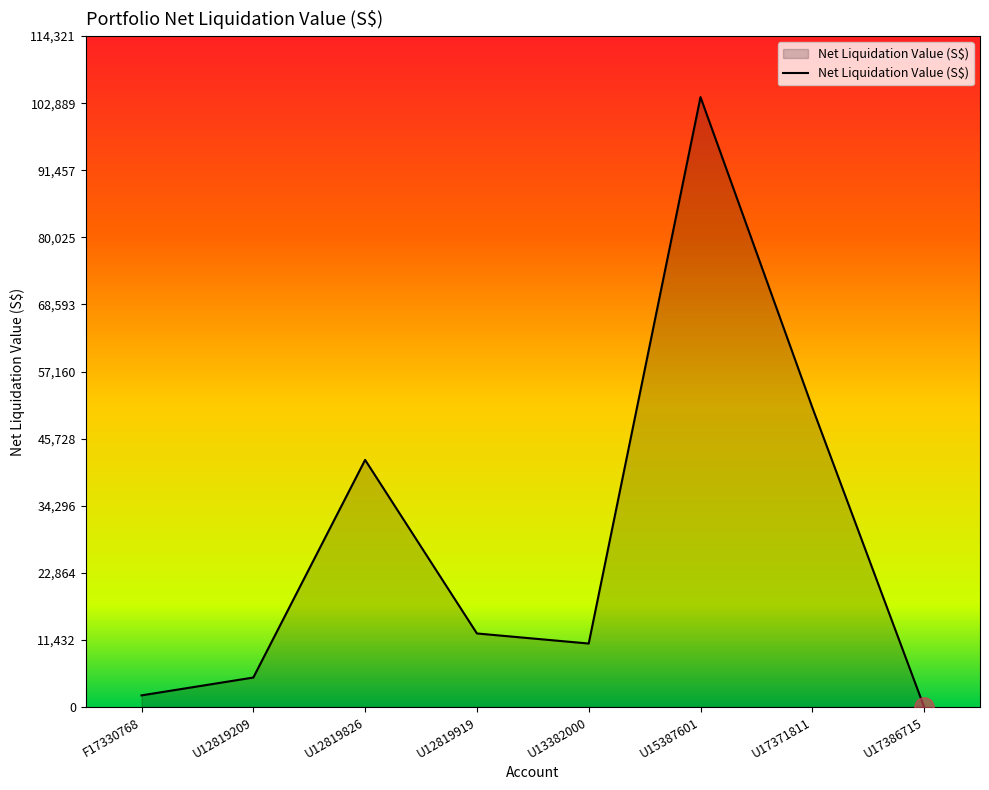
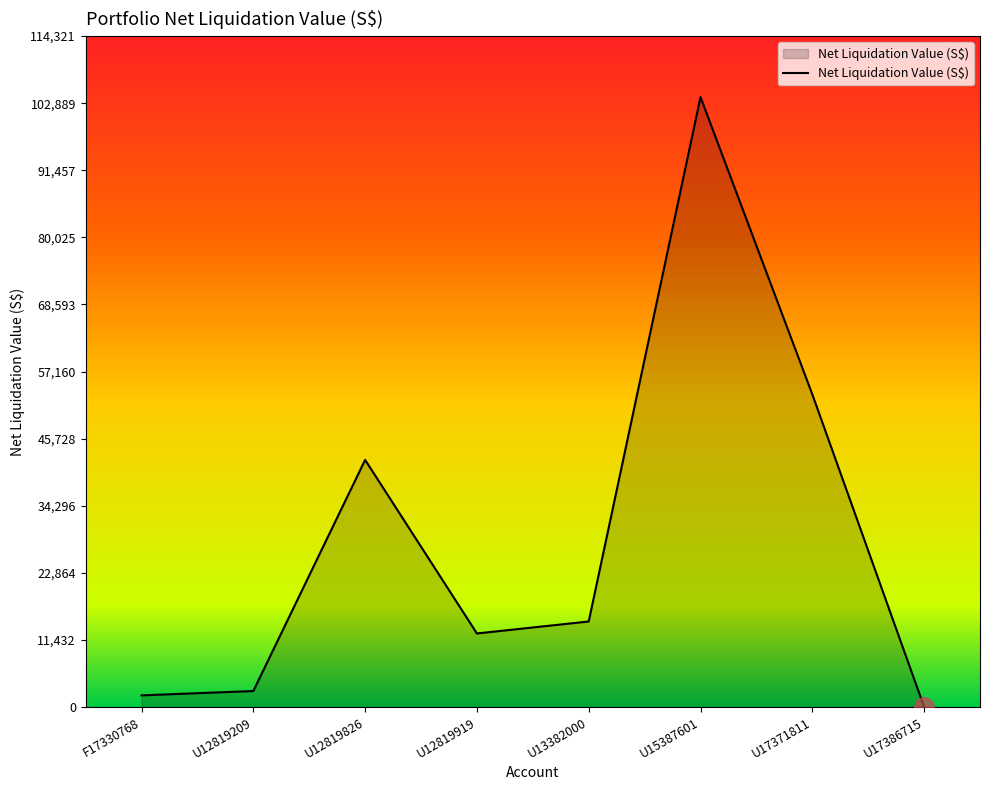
Net Liquidation Value (S$), U12819209: 5,000 -> 3,000
Net Liquidation Value (S$), U13382000: 11,000 -> 15,000
Net Liquidation Value (S$), U17371811: 51,000 -> 53,000
